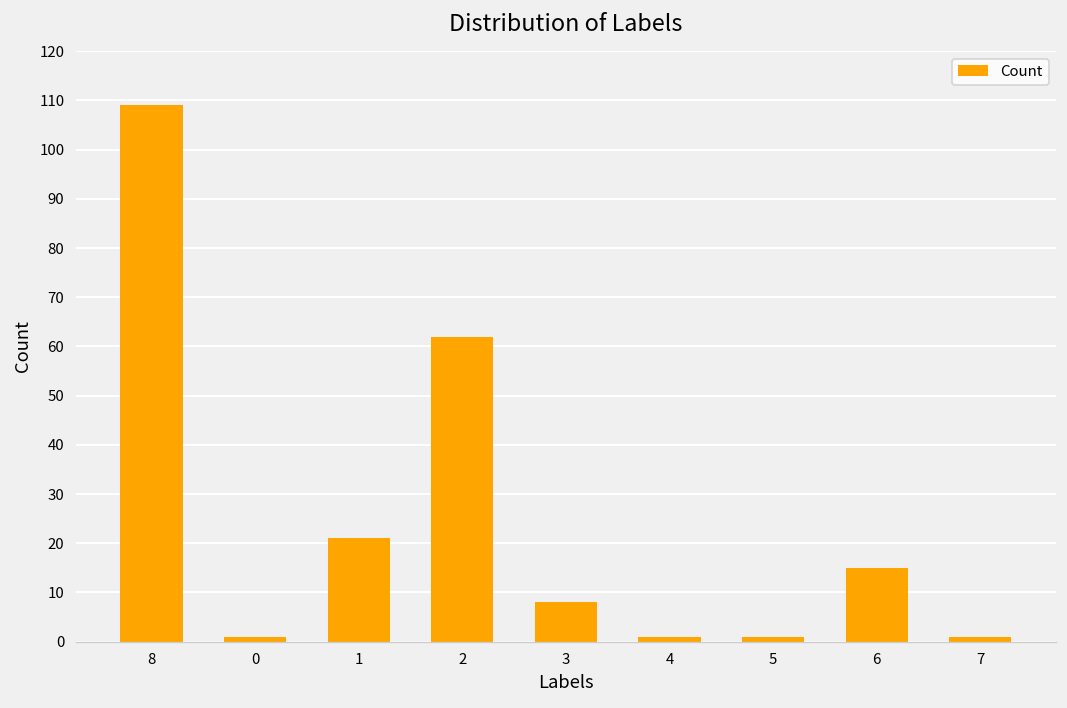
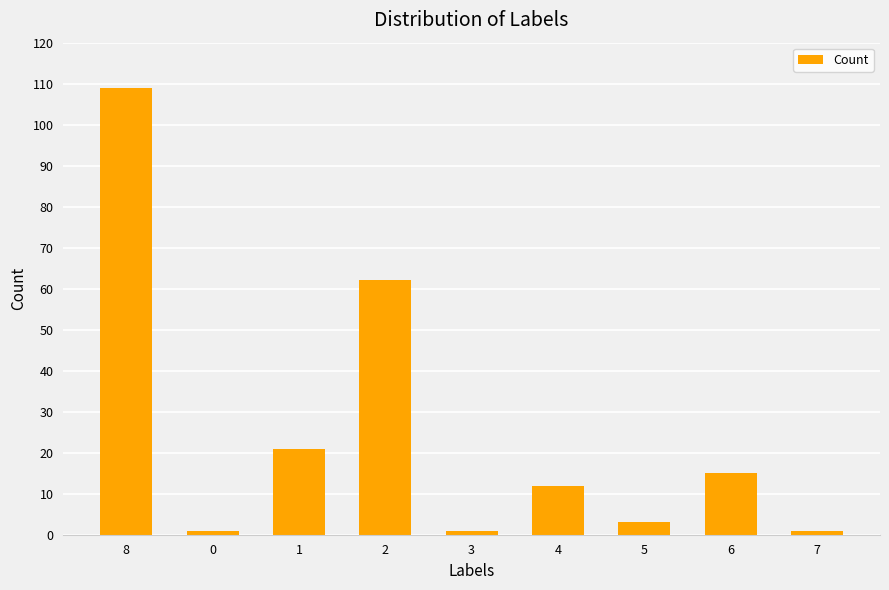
3: 8 -> 1
4: 1 -> 12
5: 1 -> 3
